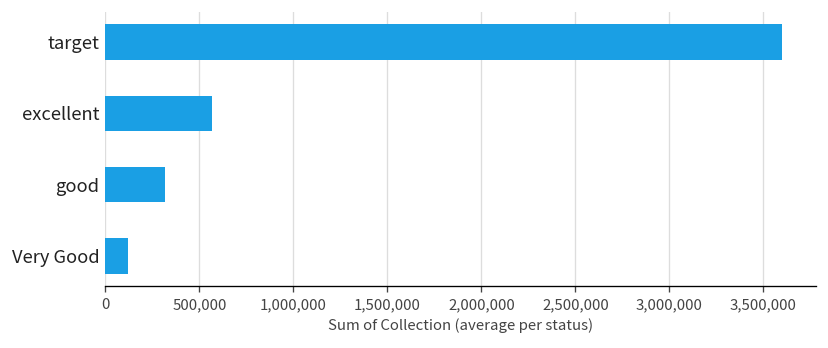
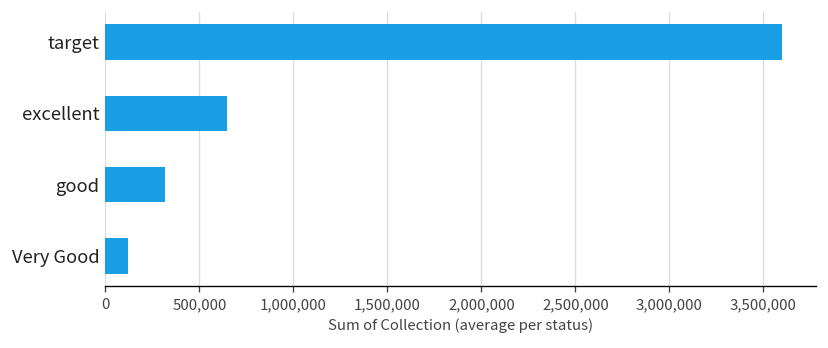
excellent: 570,000 -> 650,000
